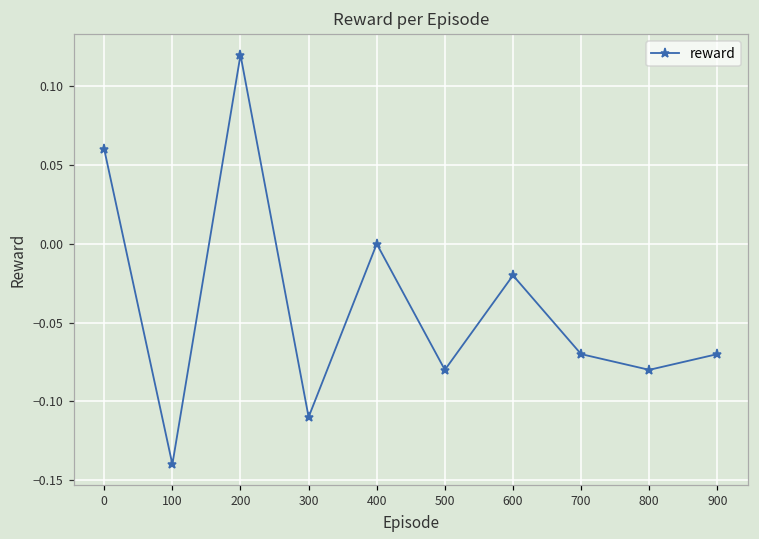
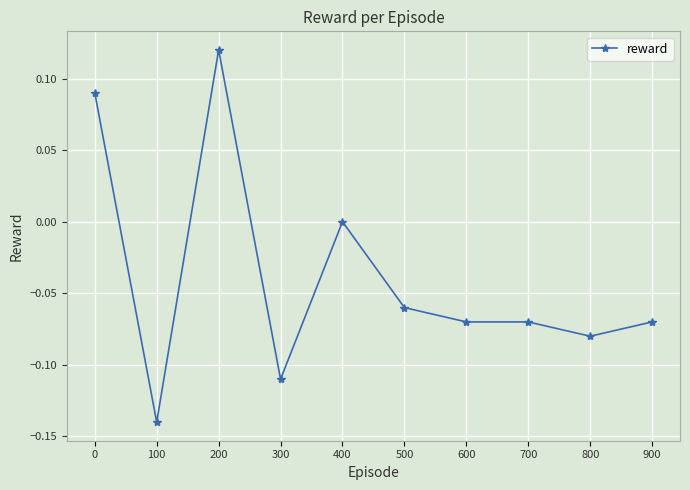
0: 0.06 -> 0.09
500: -0.08 -> -0.06
600: -0.02 -> -0.07
